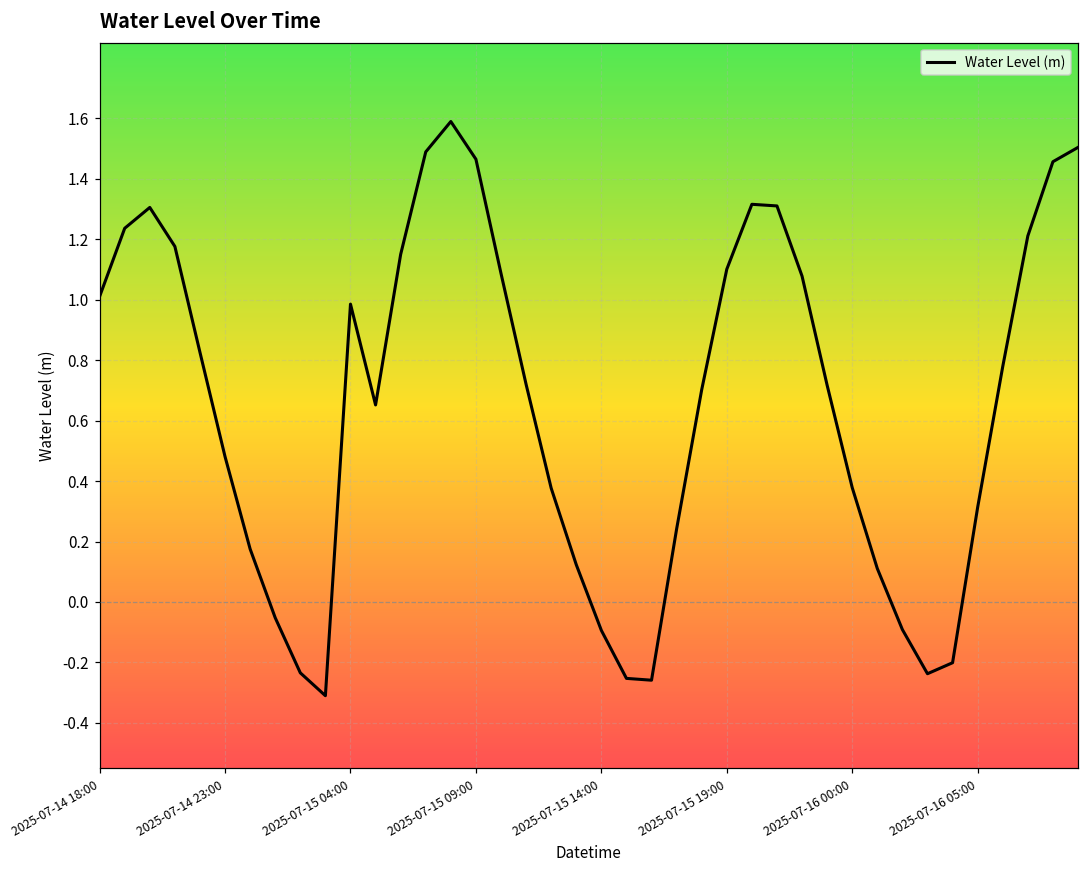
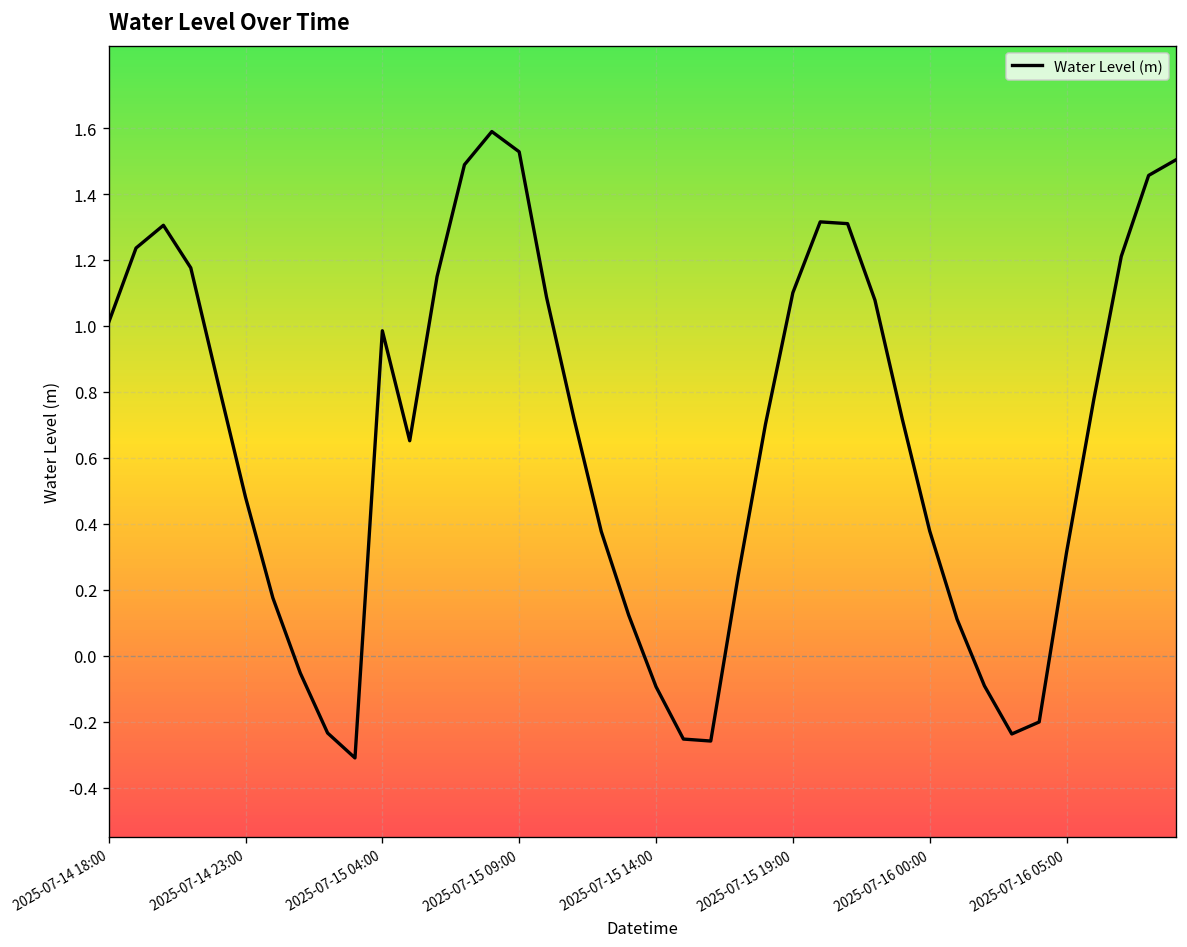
2025-07-15 09:00: 1.46 -> 1.53
